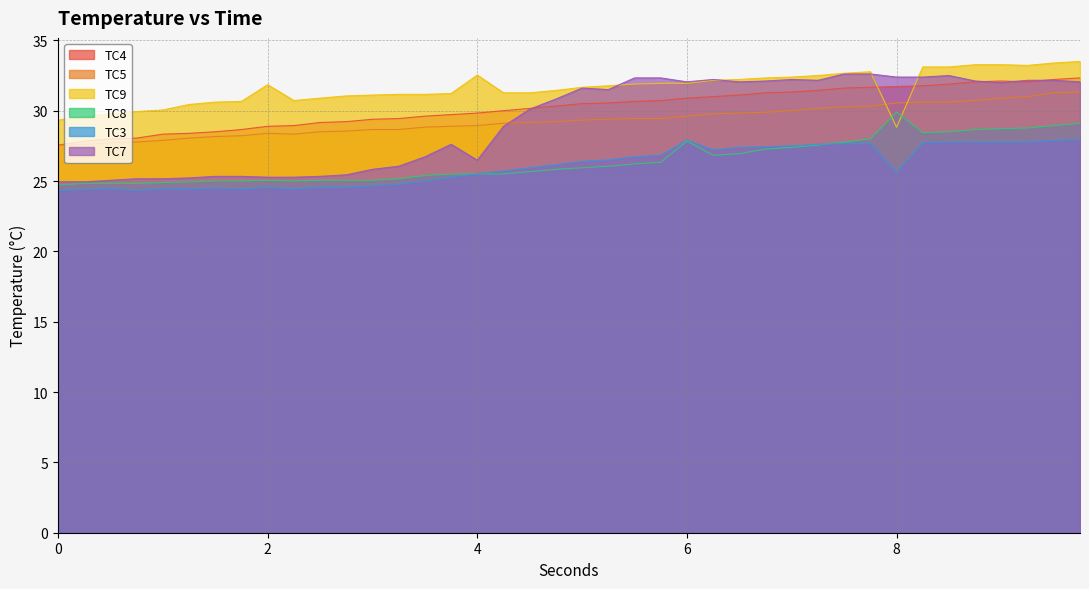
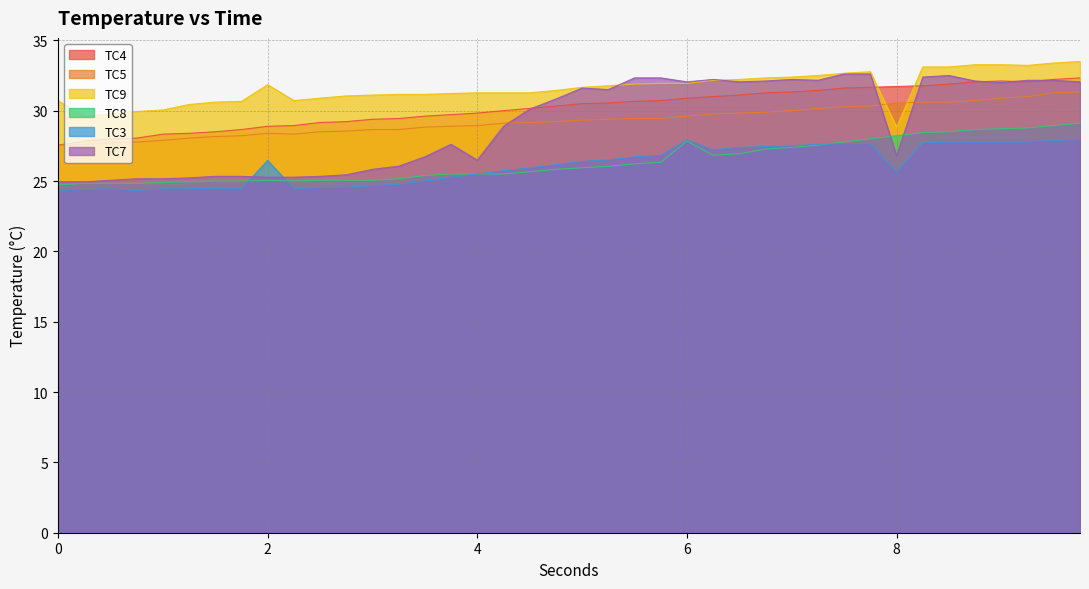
TC9, 0: 29.3 -> 30.7
TC3, 2: 24.6 -> 26.5
TC9, 4: 32.5 -> 31.3
TC8, 8: 29.9 -> 28.2
TC7, 8: 32.4 -> 26.8
